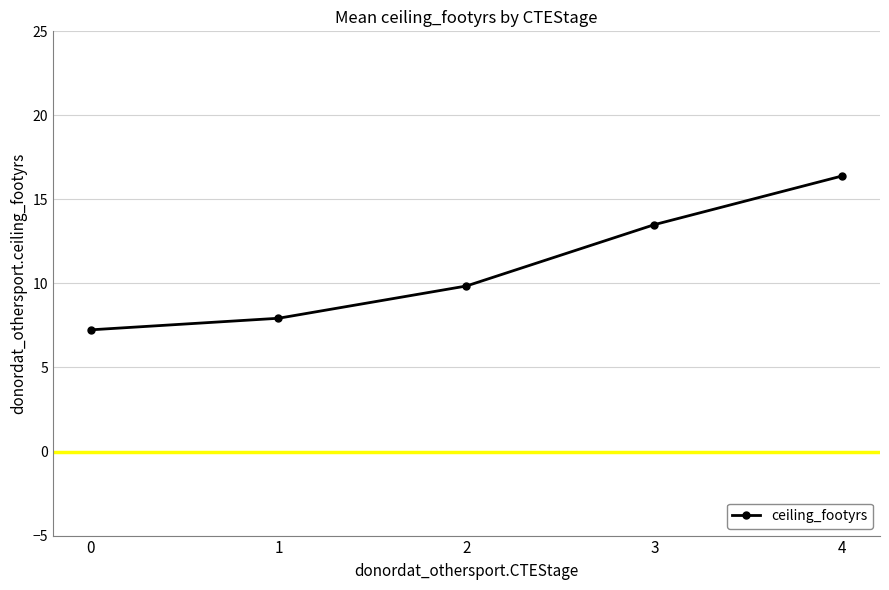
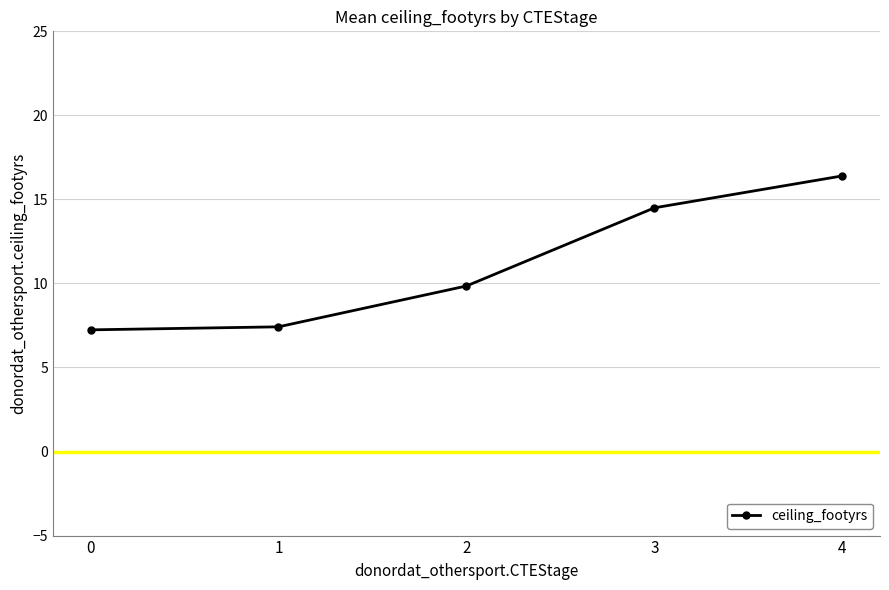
1: 7.9 -> 7.4
3: 13.5 -> 14.5
